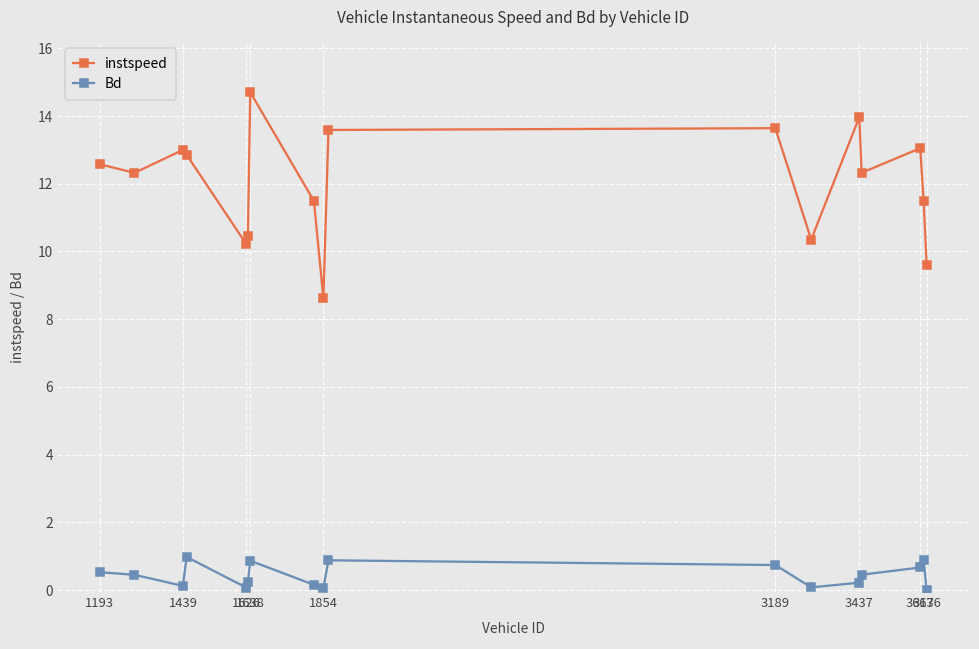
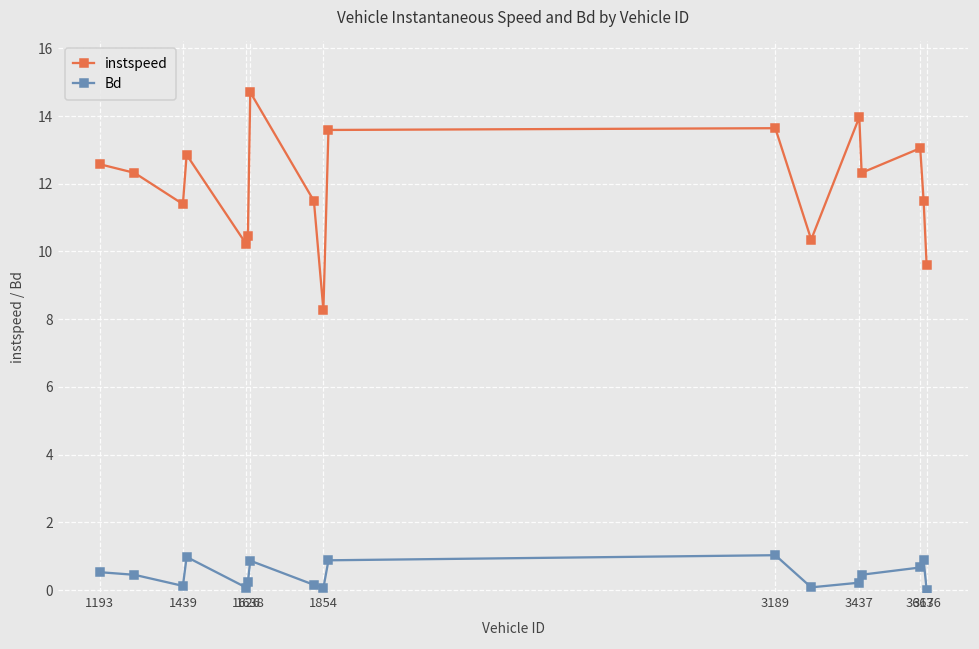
instspeed, 1439: 13.0 -> 11.4
instspeed, 1854: 8.6 -> 8.3
Bd, 3189: 0.7 -> 1.0
